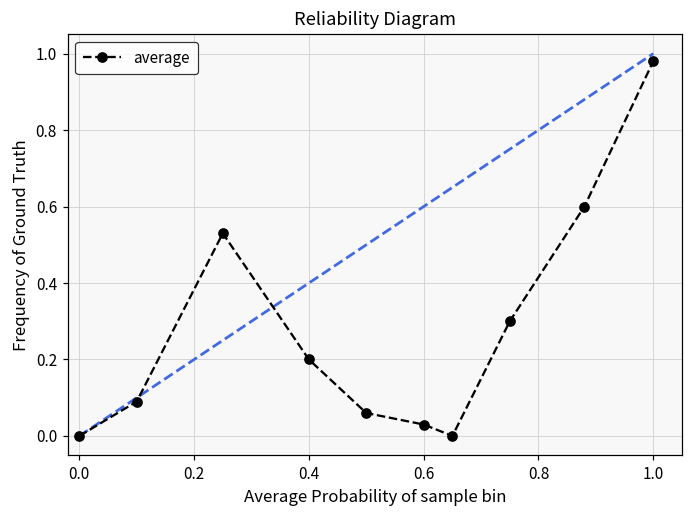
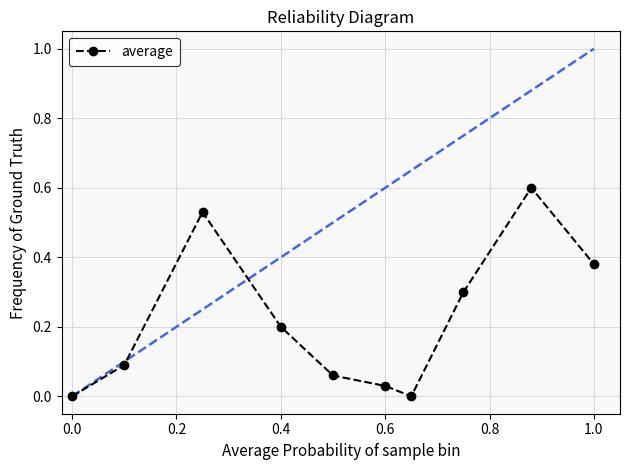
average, 1.0: 0.98 -> 0.38
